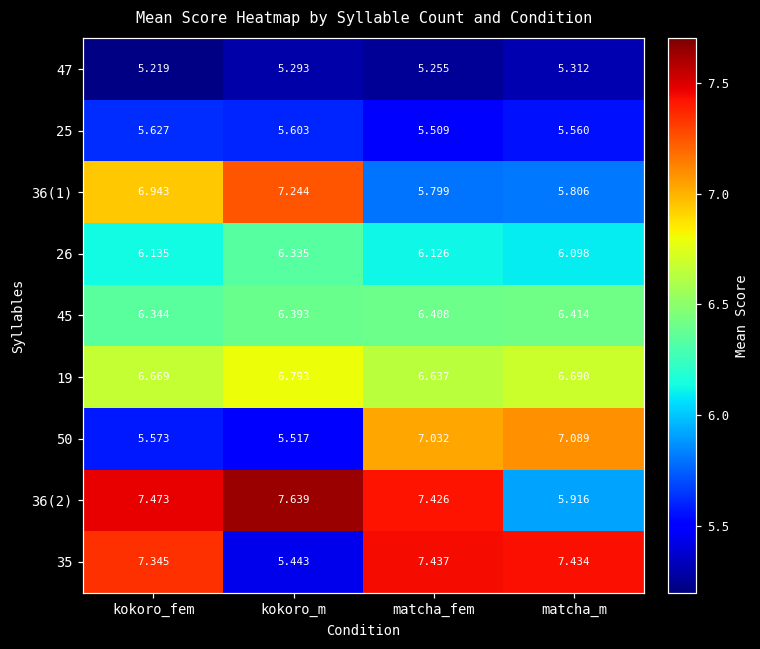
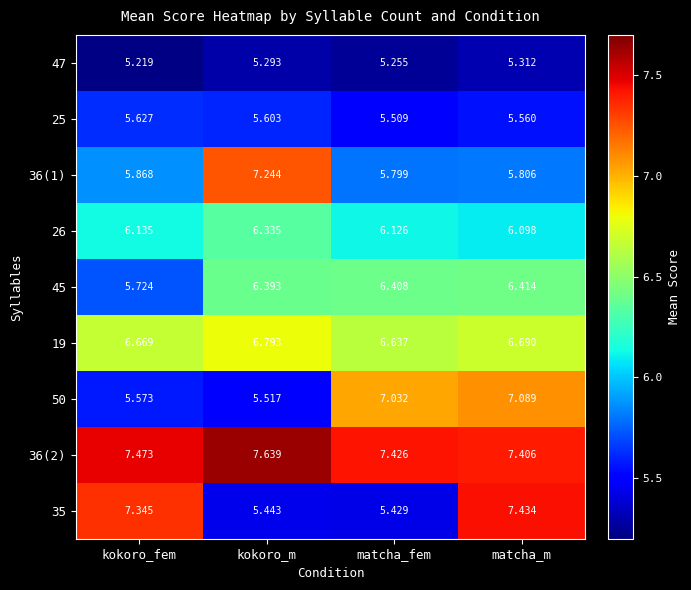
36(1), kokoro_fem: 6.943 -> 5.868
45, kokoro_fem: 6.344 -> 5.724
36(2), matcha_m: 5.916 -> 7.406
35, matcha_fem: 7.437 -> 5.429
